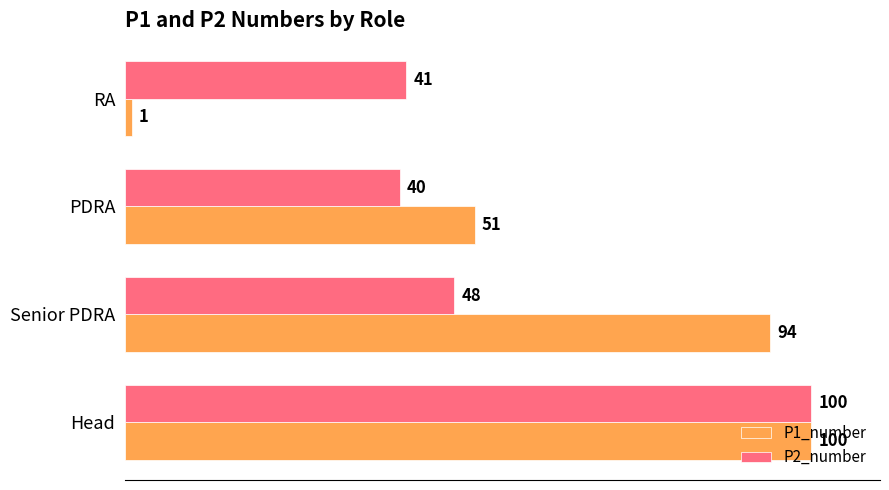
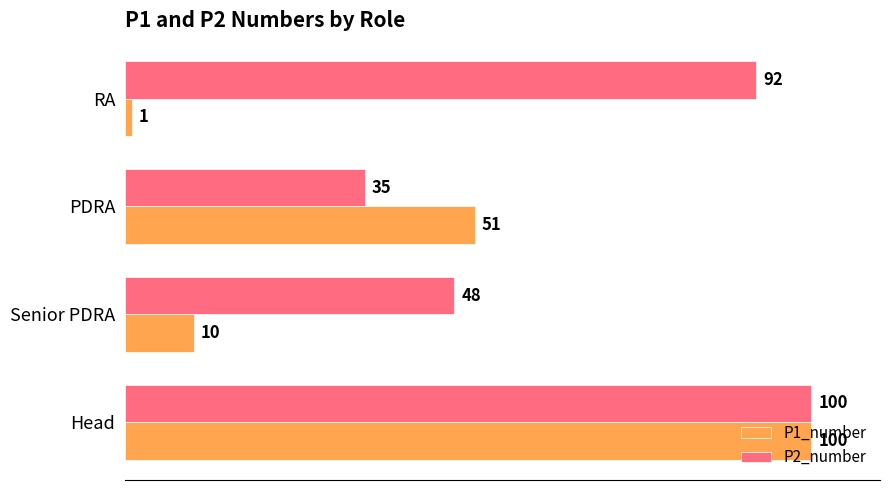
P2_number, RA: 41 -> 92
P2_number, PDRA: 40 -> 35
P1_number, Senior PDRA: 94 -> 10
